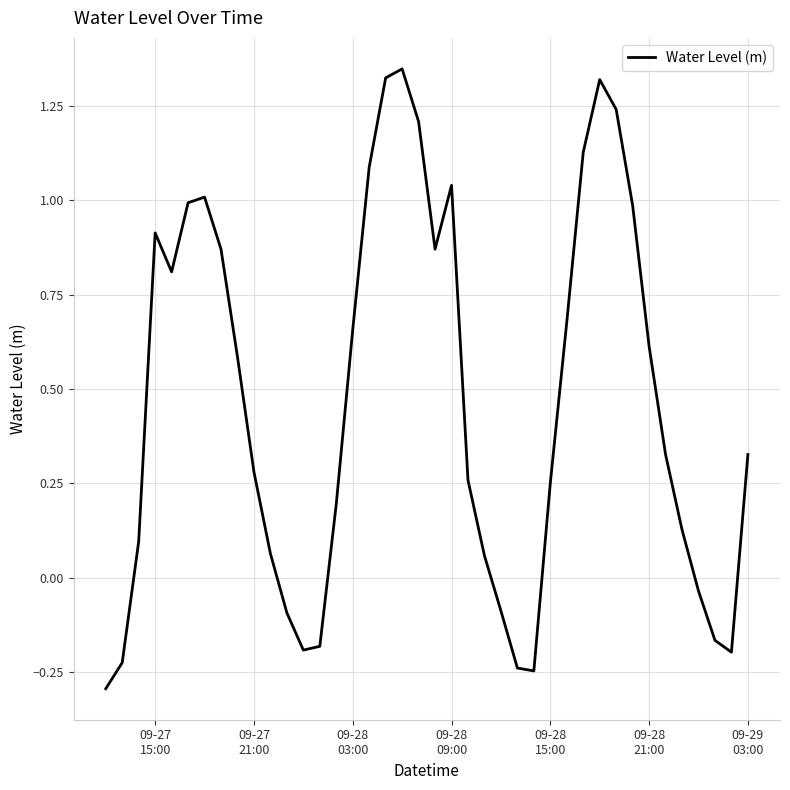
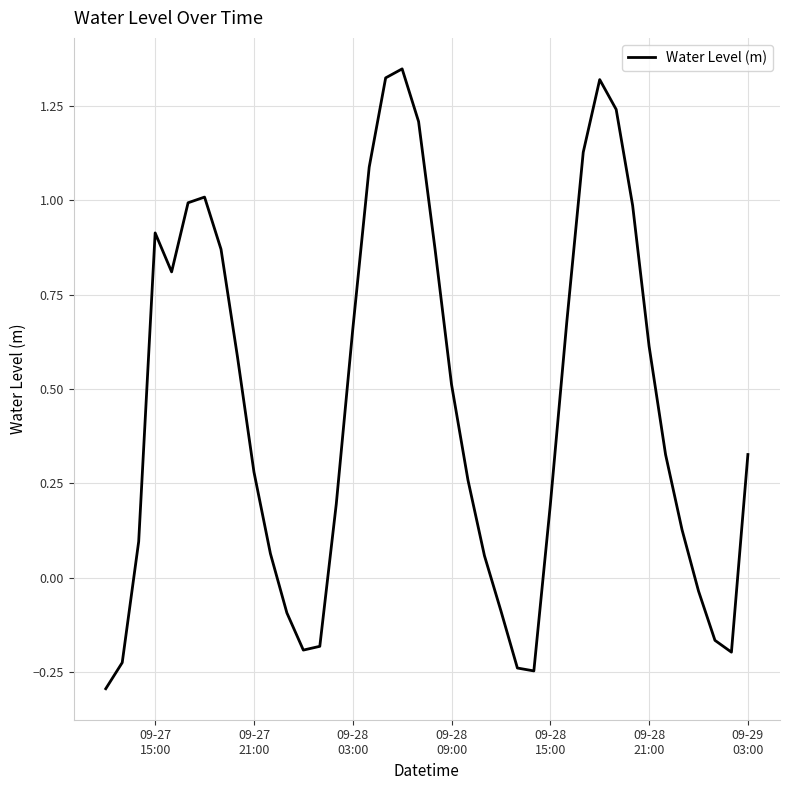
09-28 09:00: 1.04 -> 0.51
09-28 15:00: 0.25 -> 0.19
